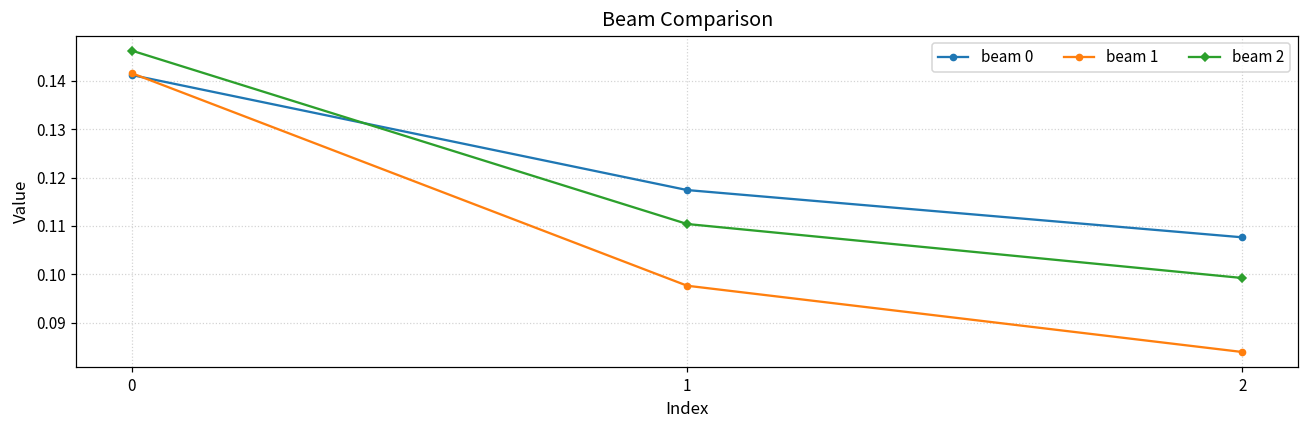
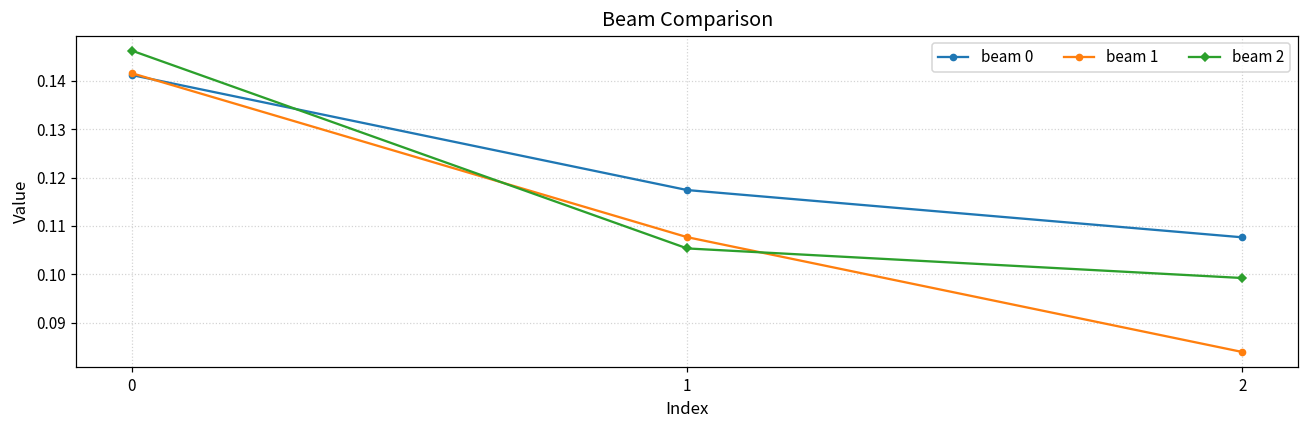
beam 1, 1: 0.098 -> 0.108
beam 2, 1: 0.110 -> 0.105
